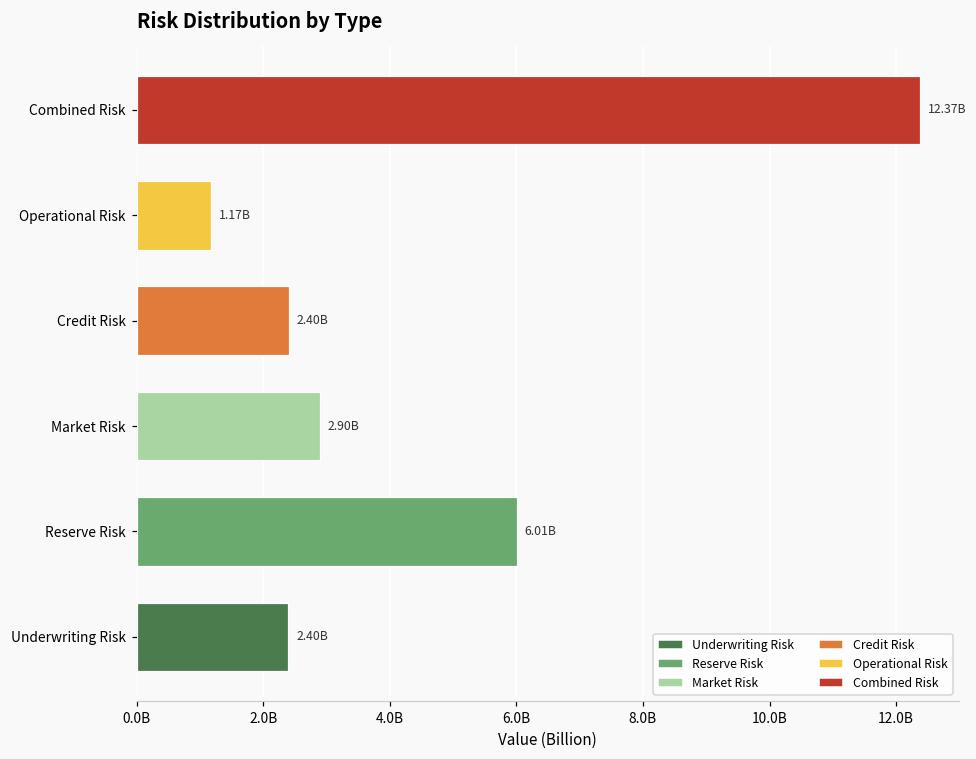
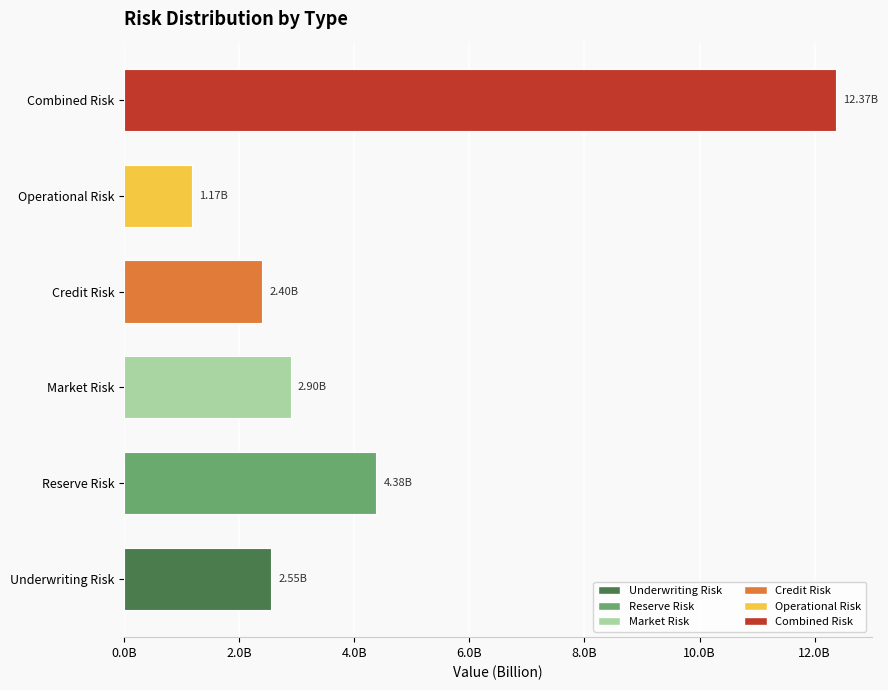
Reserve Risk: 6.01B -> 4.38B
Underwriting Risk: 2.40B -> 2.55B
